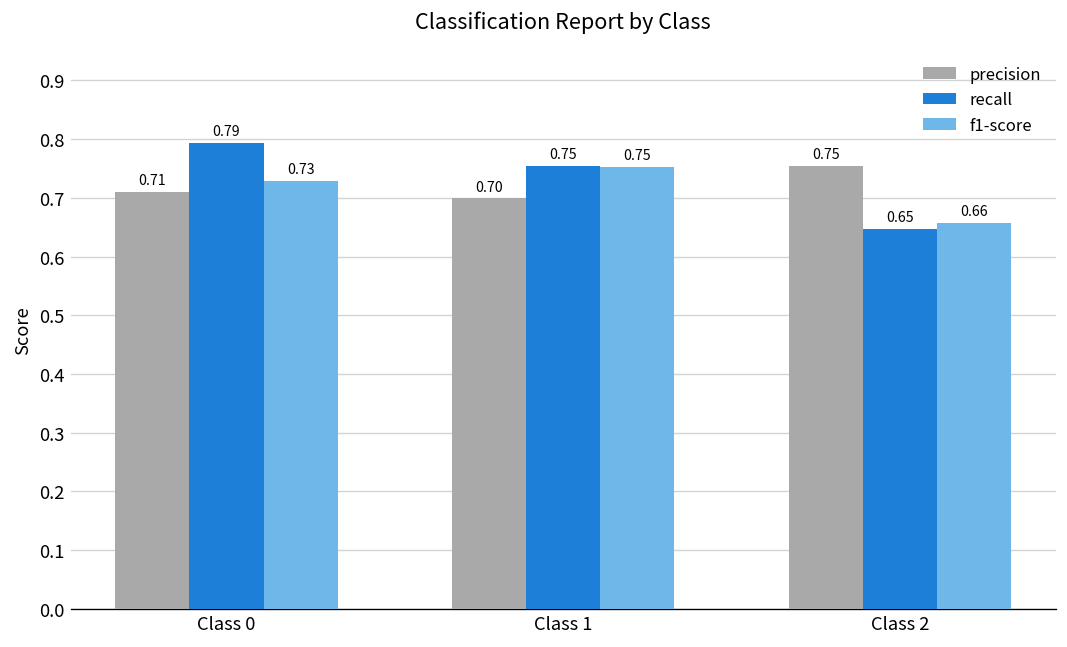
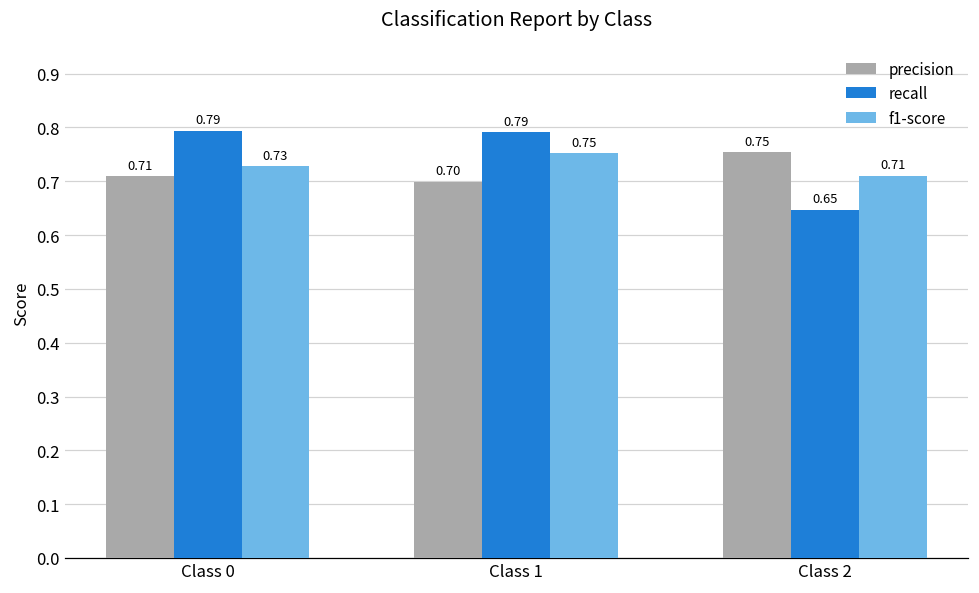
recall, Class 1: 0.75 -> 0.79
f1-score, Class 2: 0.66 -> 0.71
